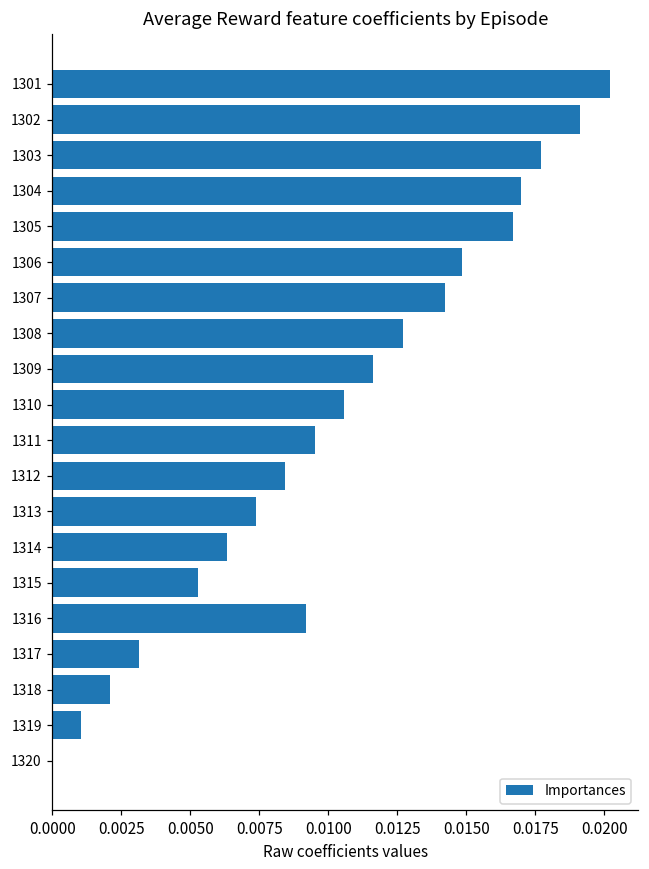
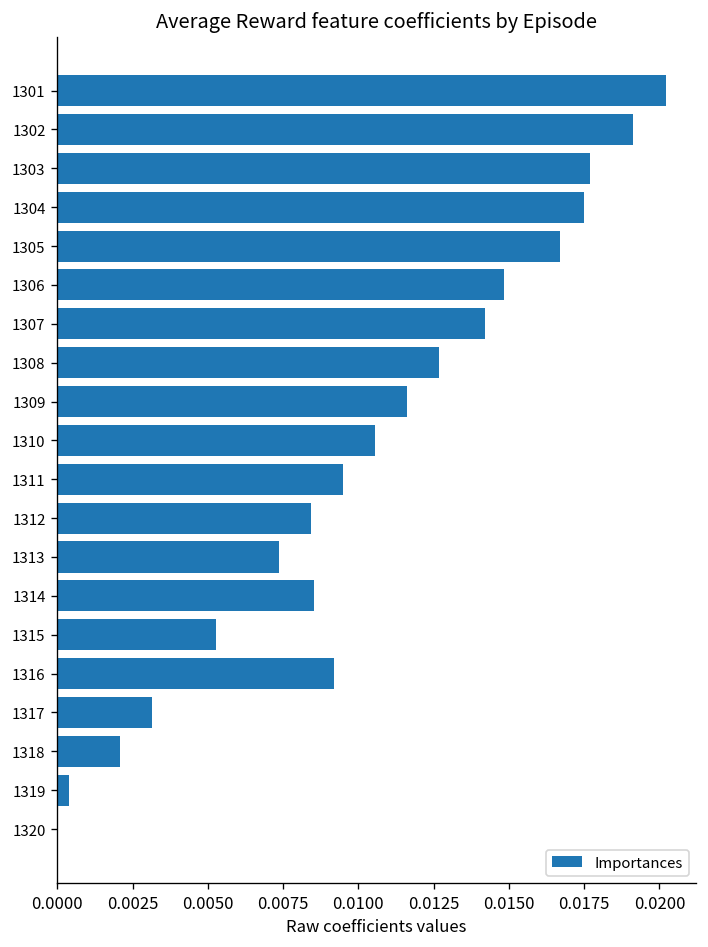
1304: 0.0170 -> 0.0175
1314: 0.0063 -> 0.0085
1319: 0.0010 -> 0.0004
